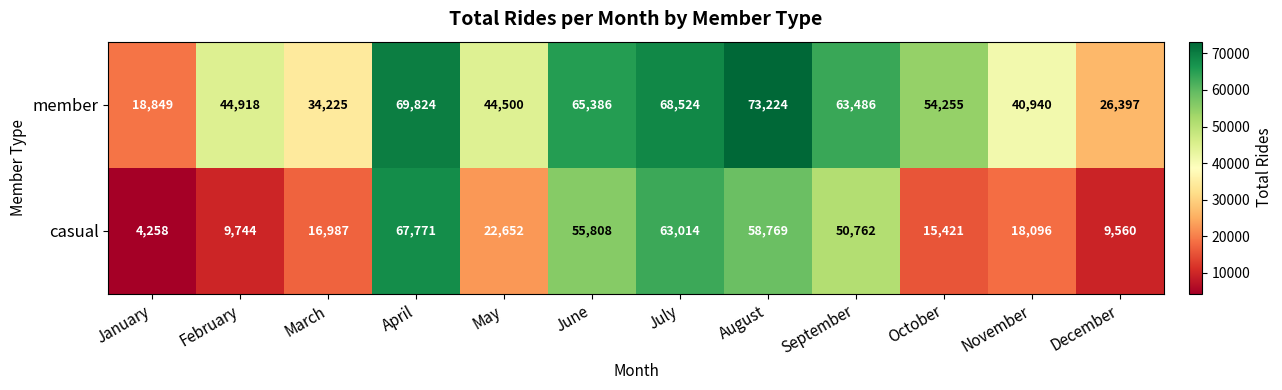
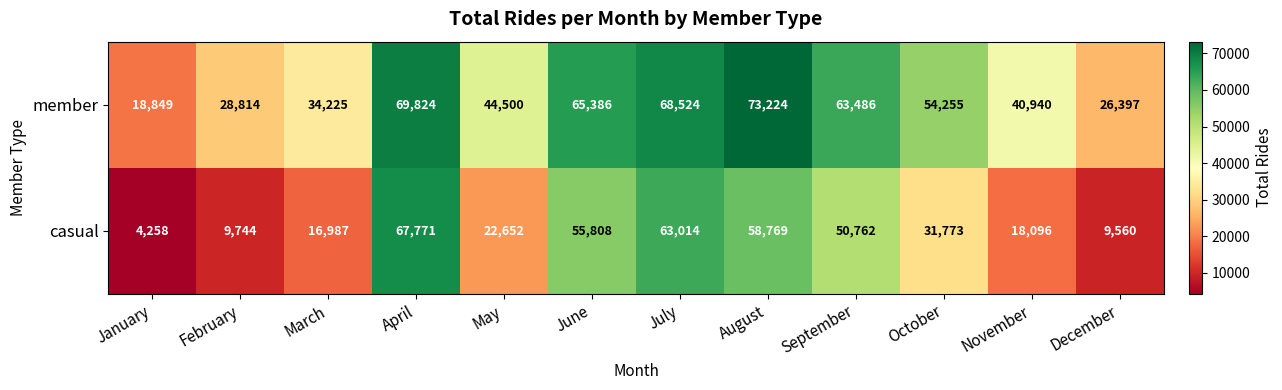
member, February: 44,918 -> 28,814
casual, October: 15,421 -> 31,773
